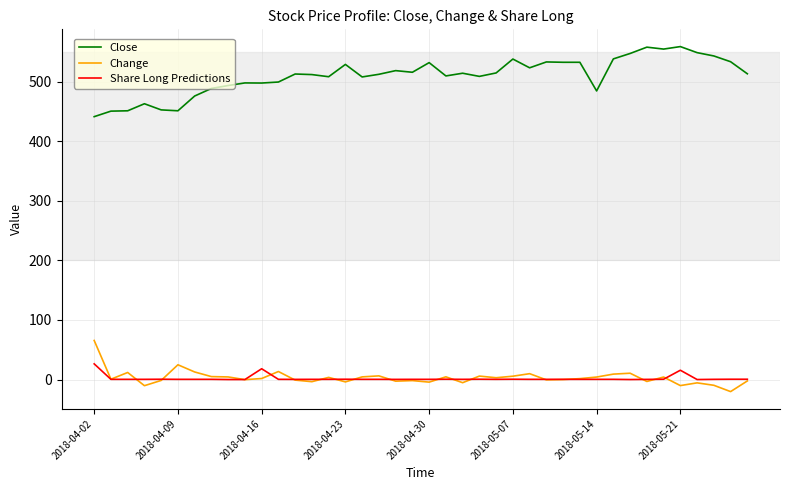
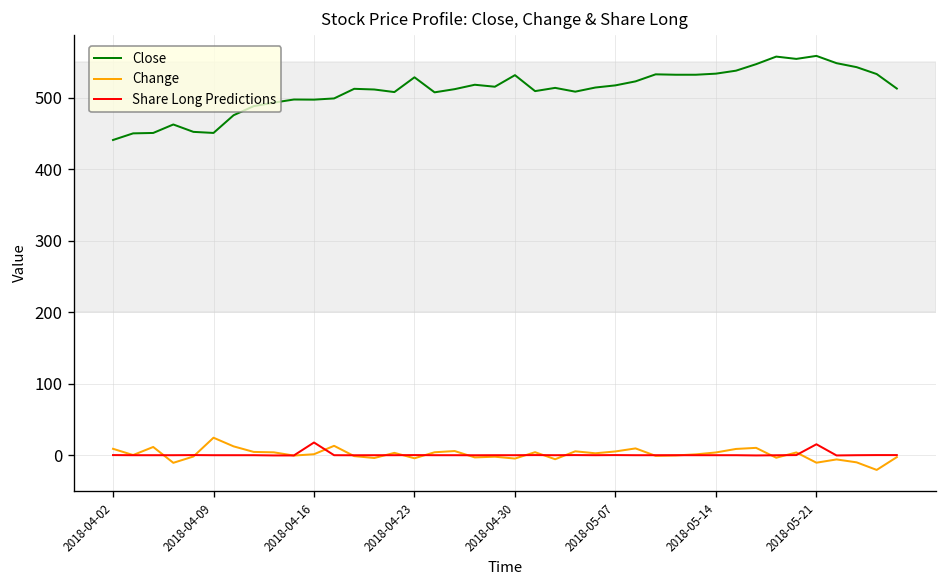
Change, 2018-04-02: 70 -> 10
Share Long Predictions, 2018-04-02: 30 -> 0
Close, 2018-05-07: 540 -> 520
Close, 2018-05-14: 480 -> 530
